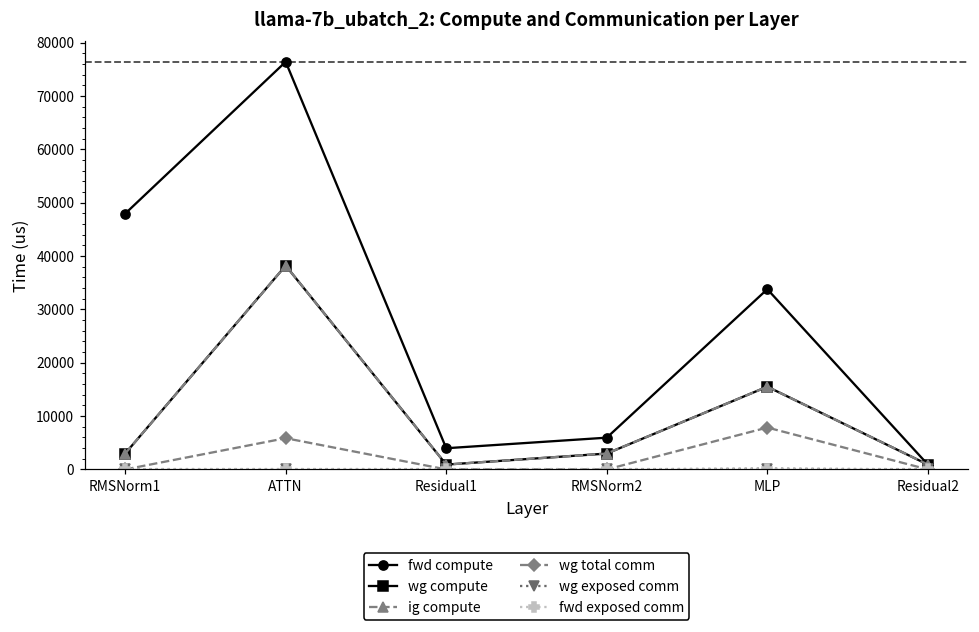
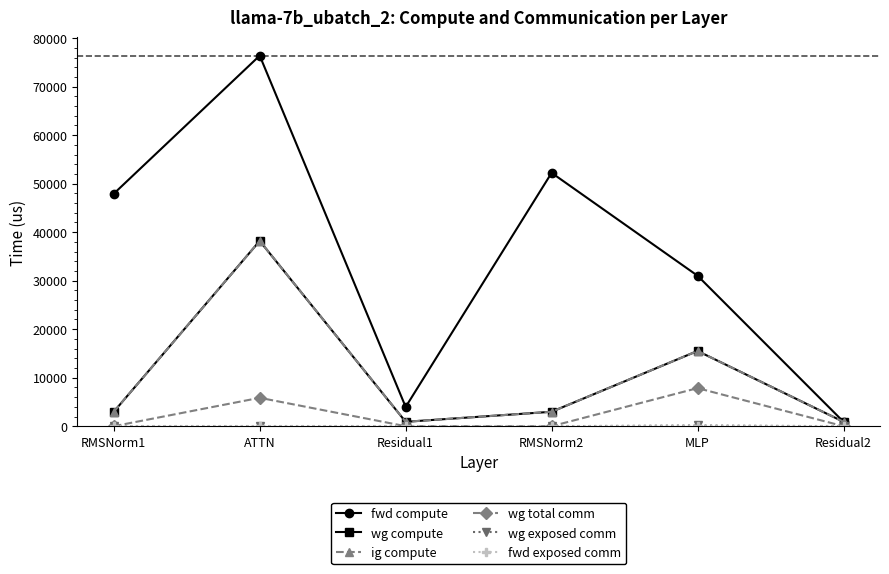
fwd compute, RMSNorm2: 6000 -> 52000
fwd compute, MLP: 34000 -> 31000
